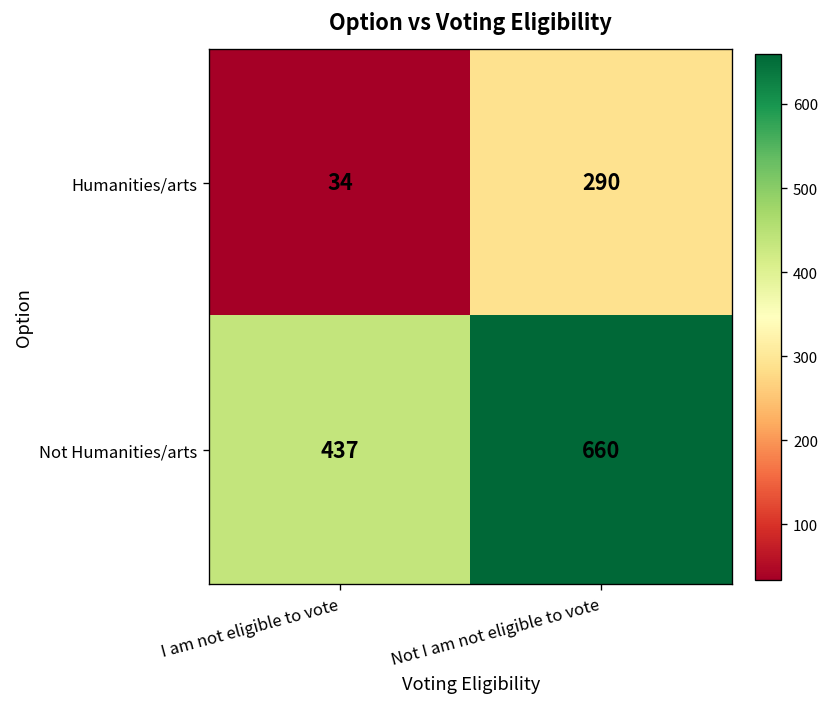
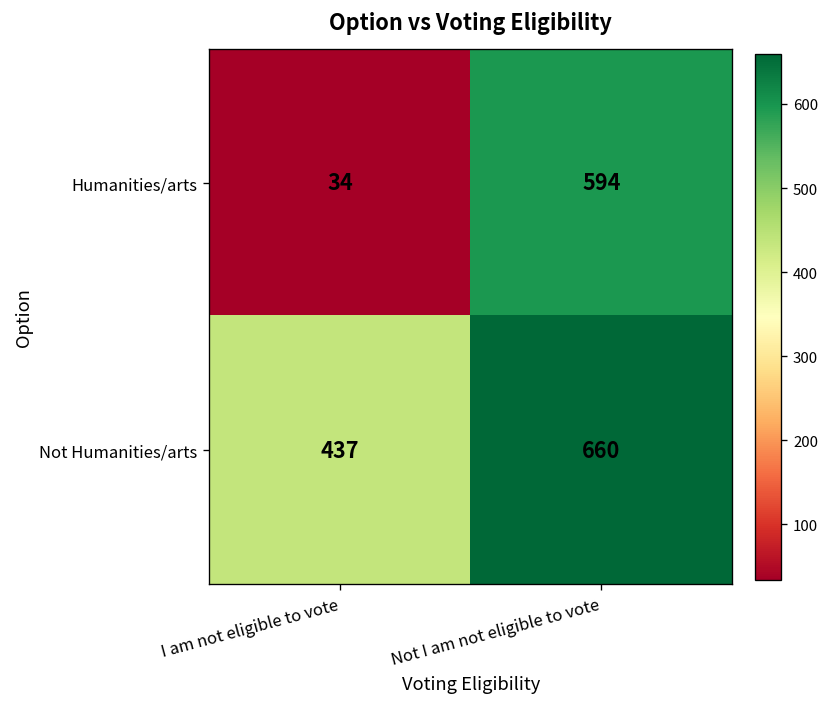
Humanities/arts, Not I am not eligible to vote: 290 -> 594
